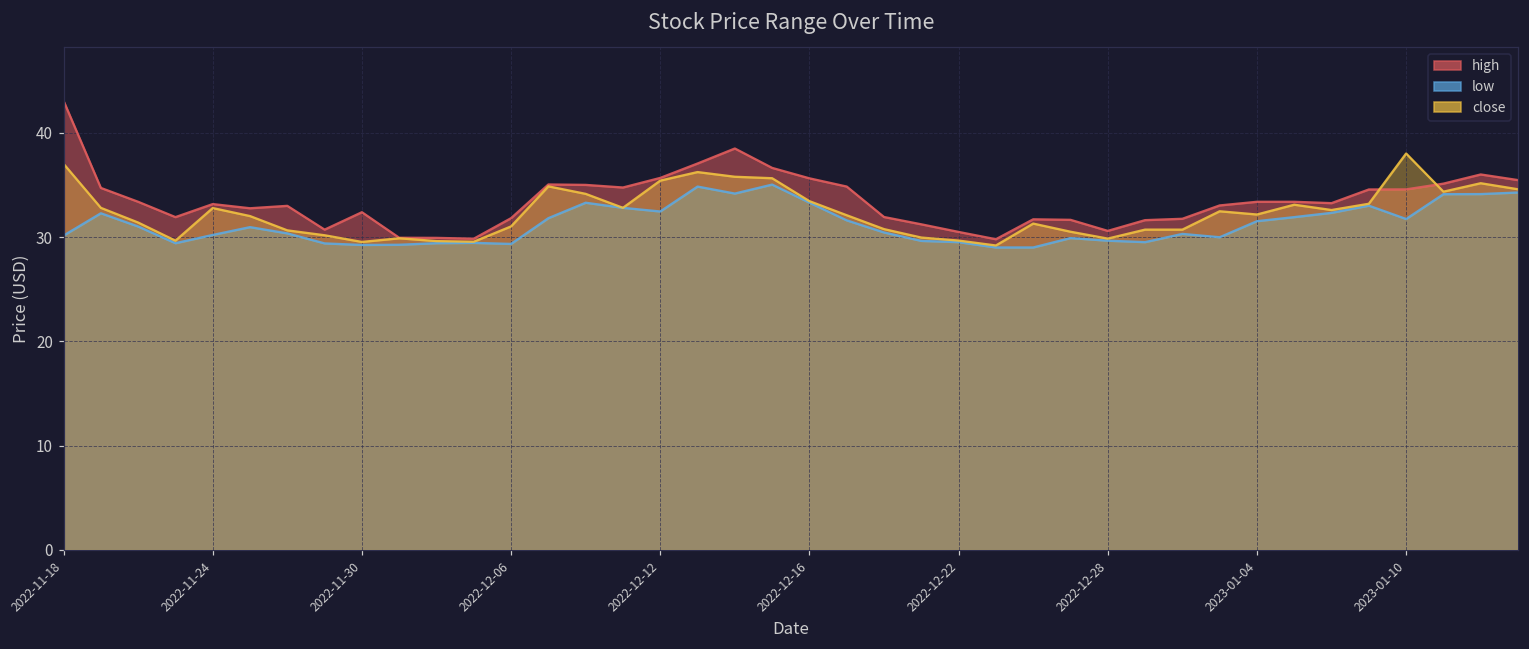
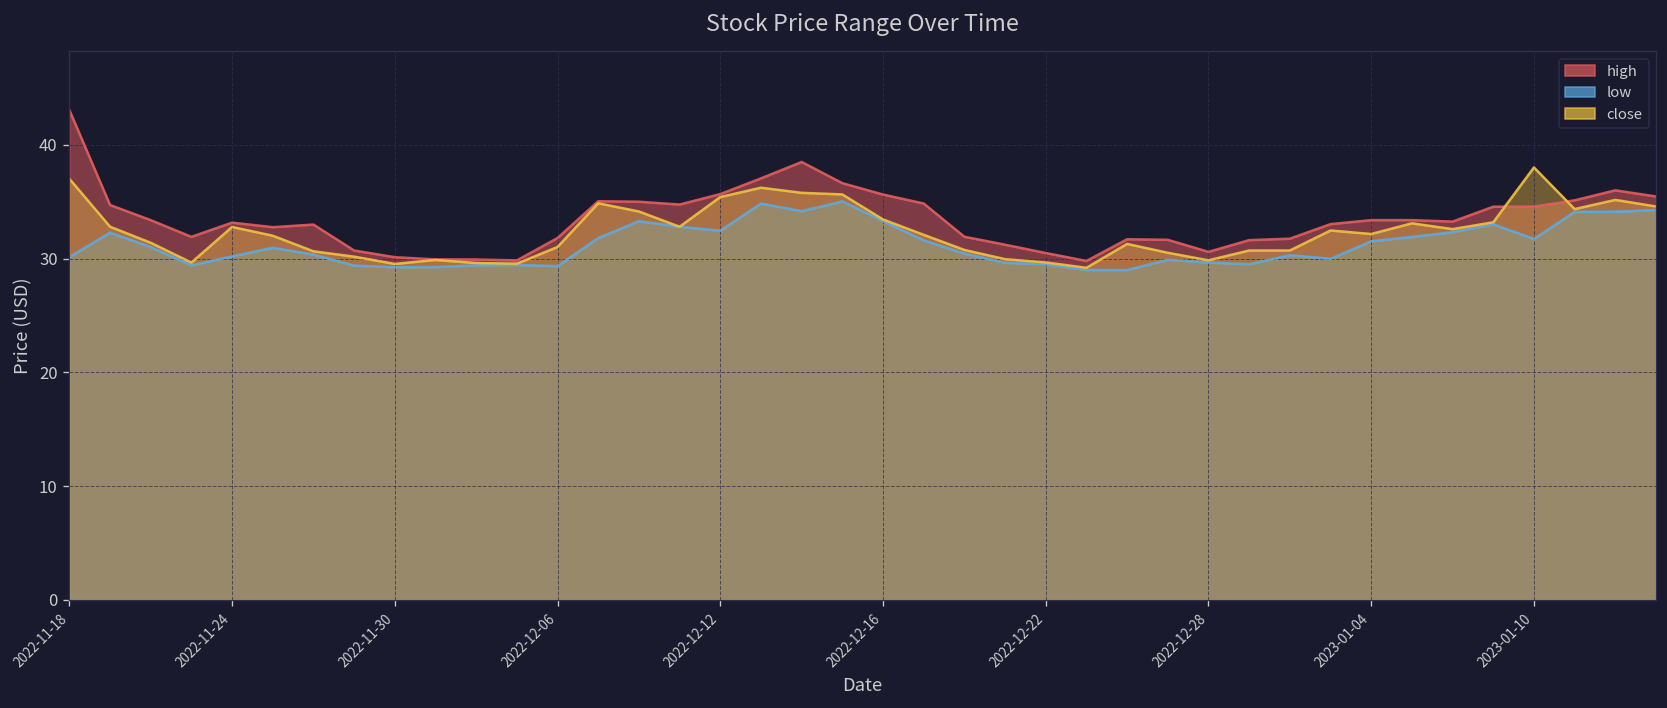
high, 2022-11-30: 32 -> 30
